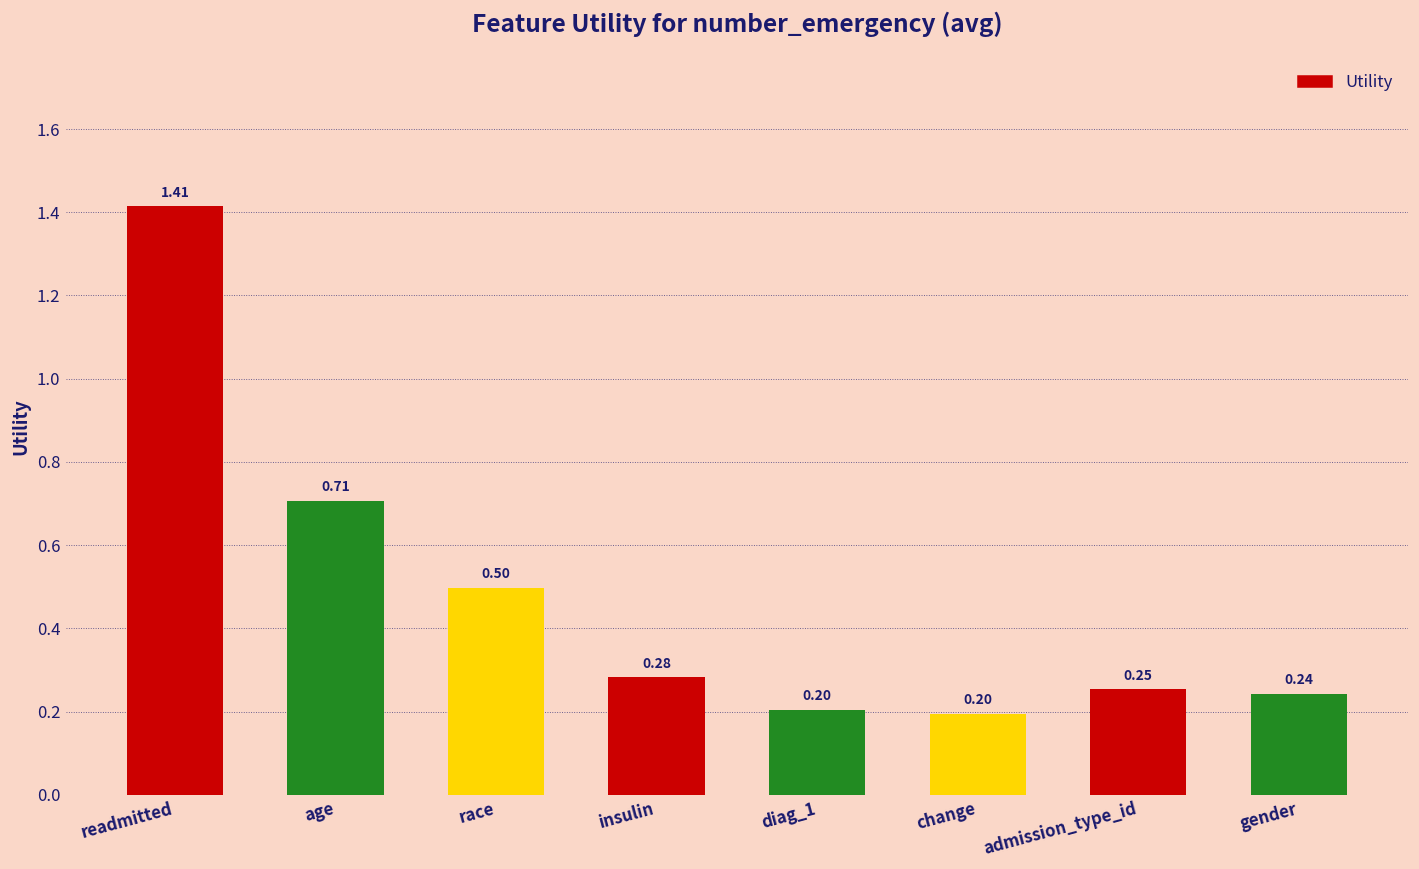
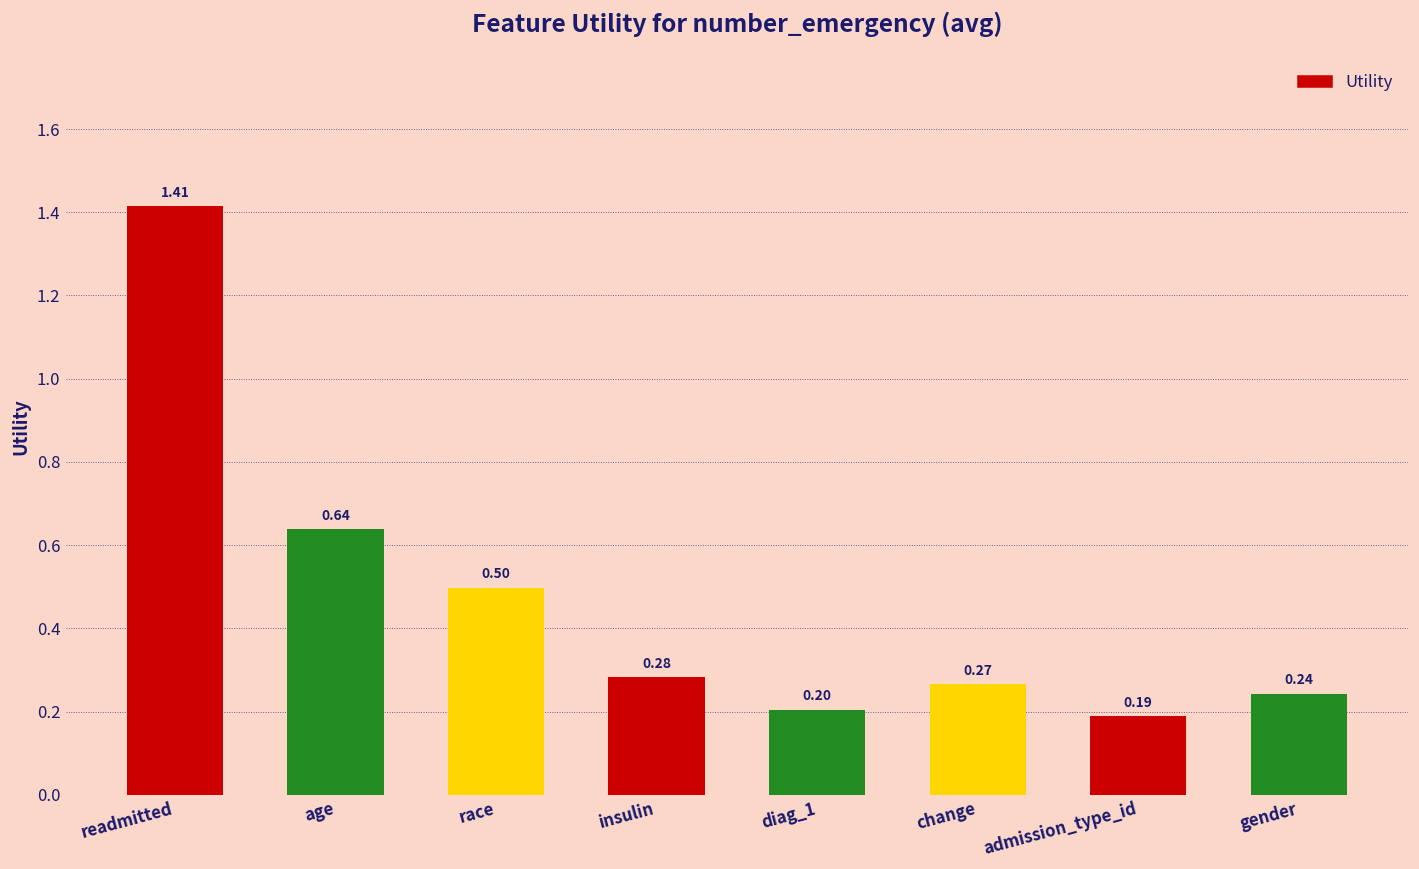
age: 0.71 -> 0.64
change: 0.20 -> 0.27
admission_type_id: 0.25 -> 0.19
